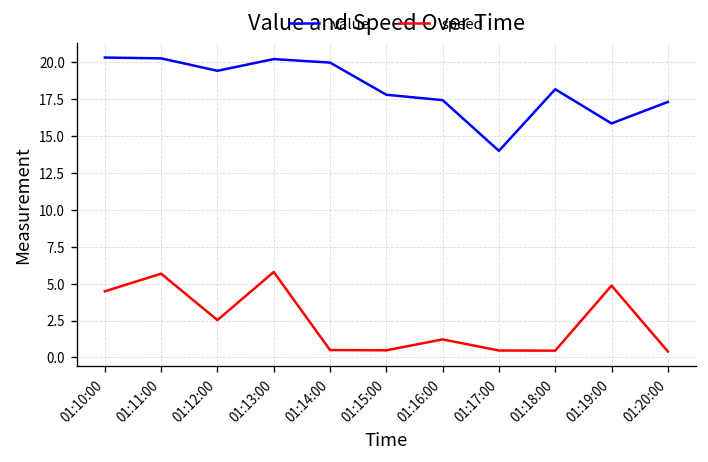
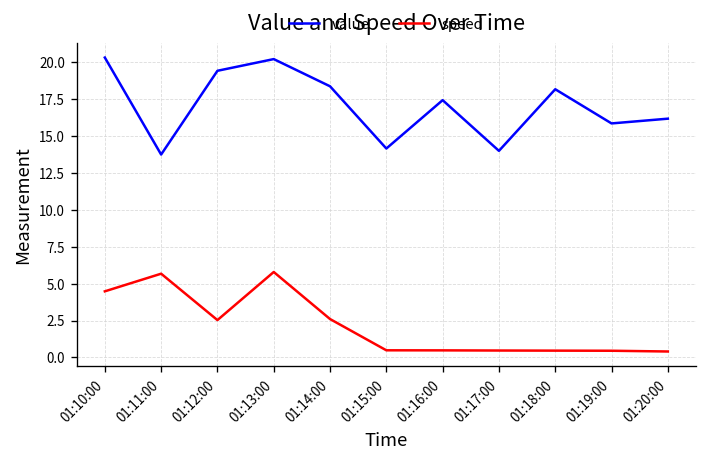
value, 01:11:00: 20.3 -> 13.7
value, 01:14:00: 20.0 -> 18.4
speed, 01:14:00: 0.5 -> 2.6
value, 01:15:00: 17.8 -> 14.1
speed, 01:16:00: 1.2 -> 0.5
speed, 01:19:00: 4.9 -> 0.5
value, 01:20:00: 17.3 -> 16.2
